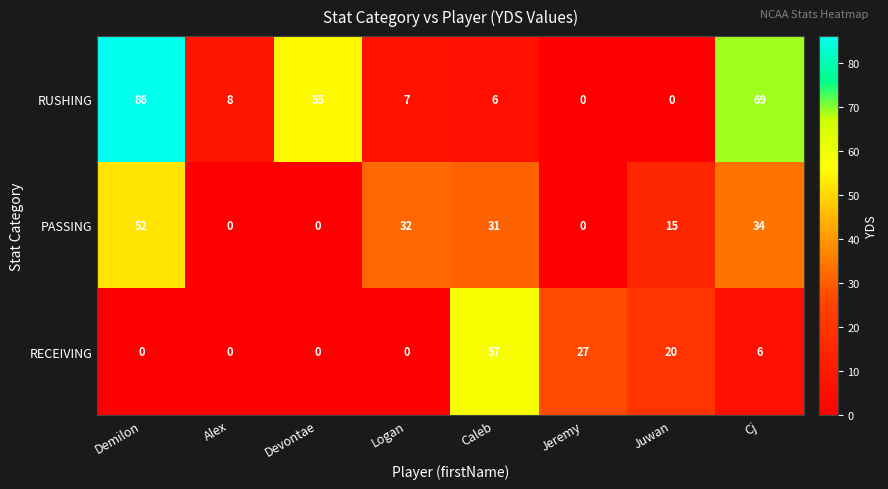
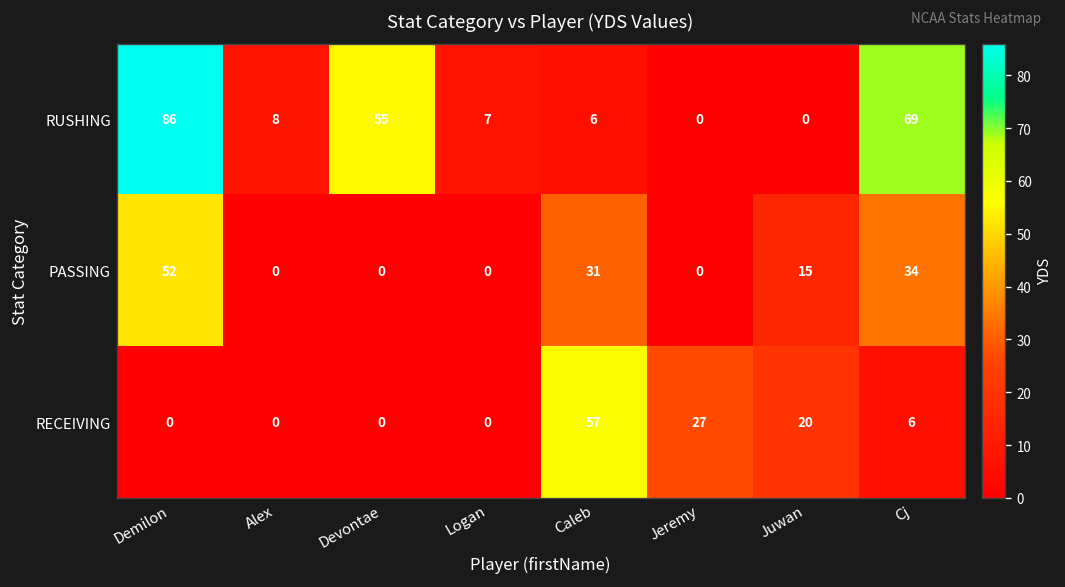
PASSING, Logan: 32 -> 0
